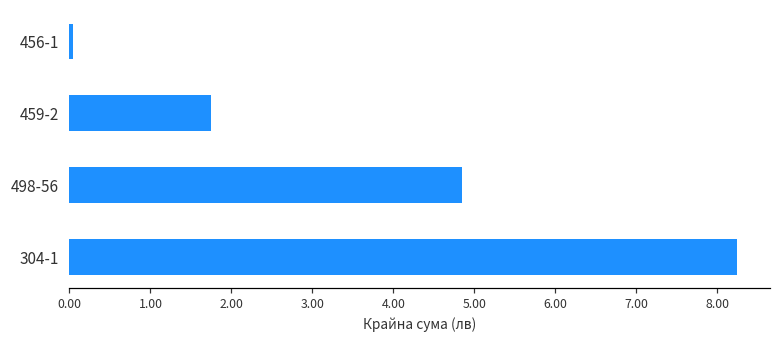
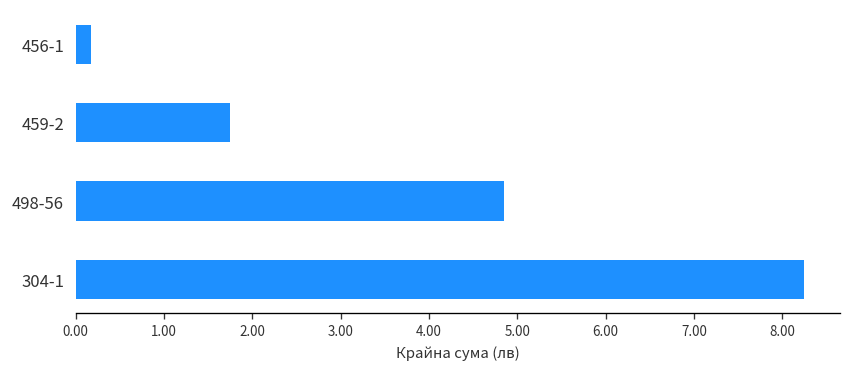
456-1: 0.1 -> 0.2
